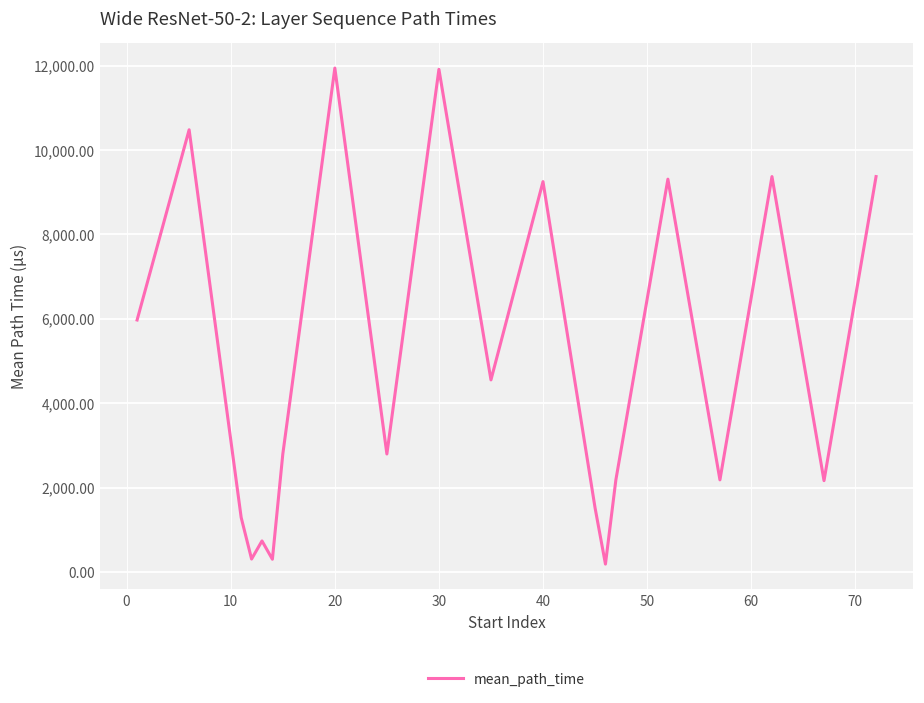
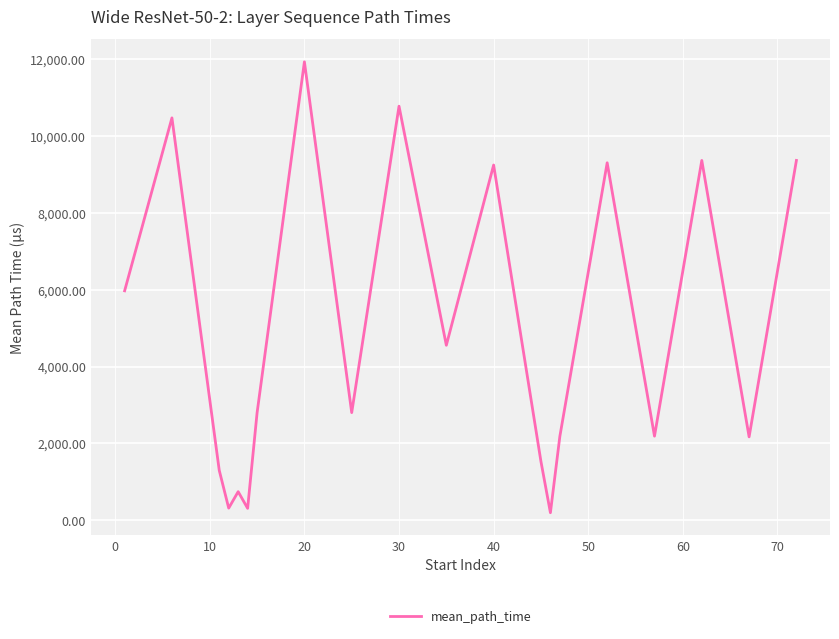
30: 11,900 -> 10,800
